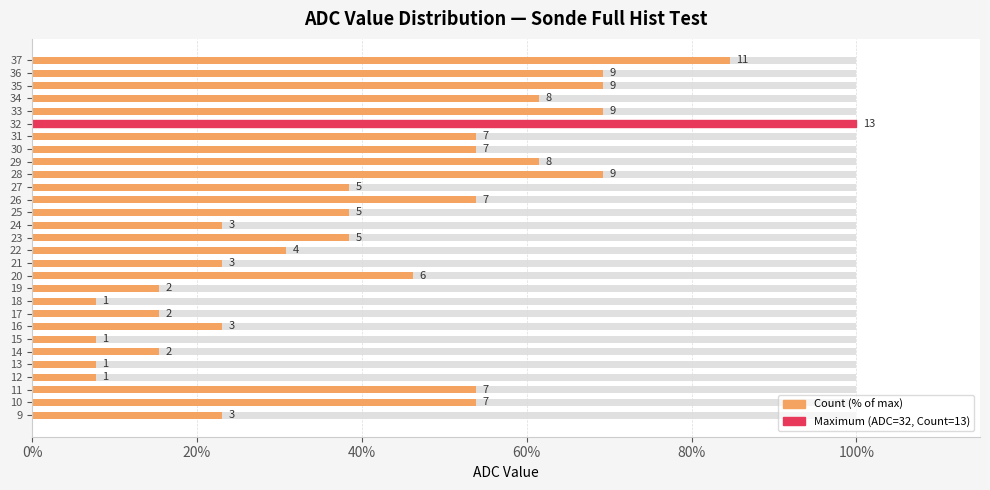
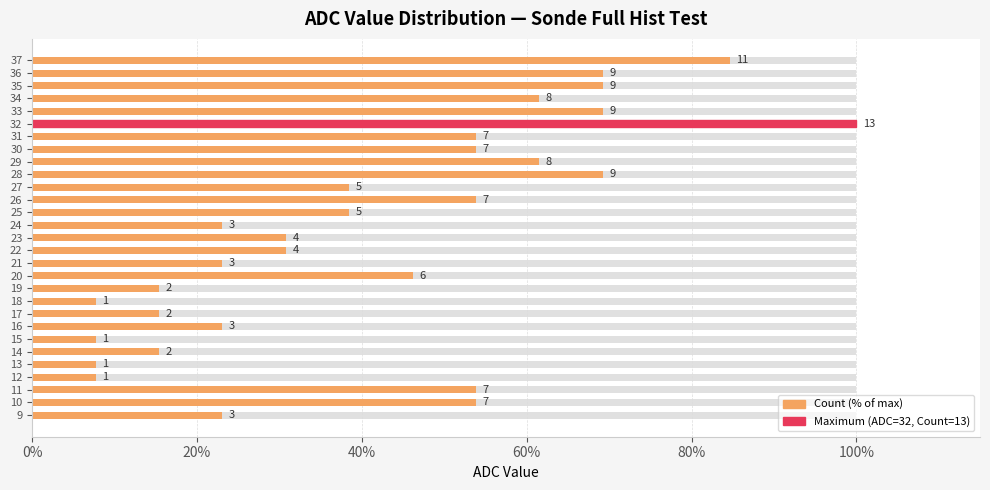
Count (% of max), 23: 5 -> 4
